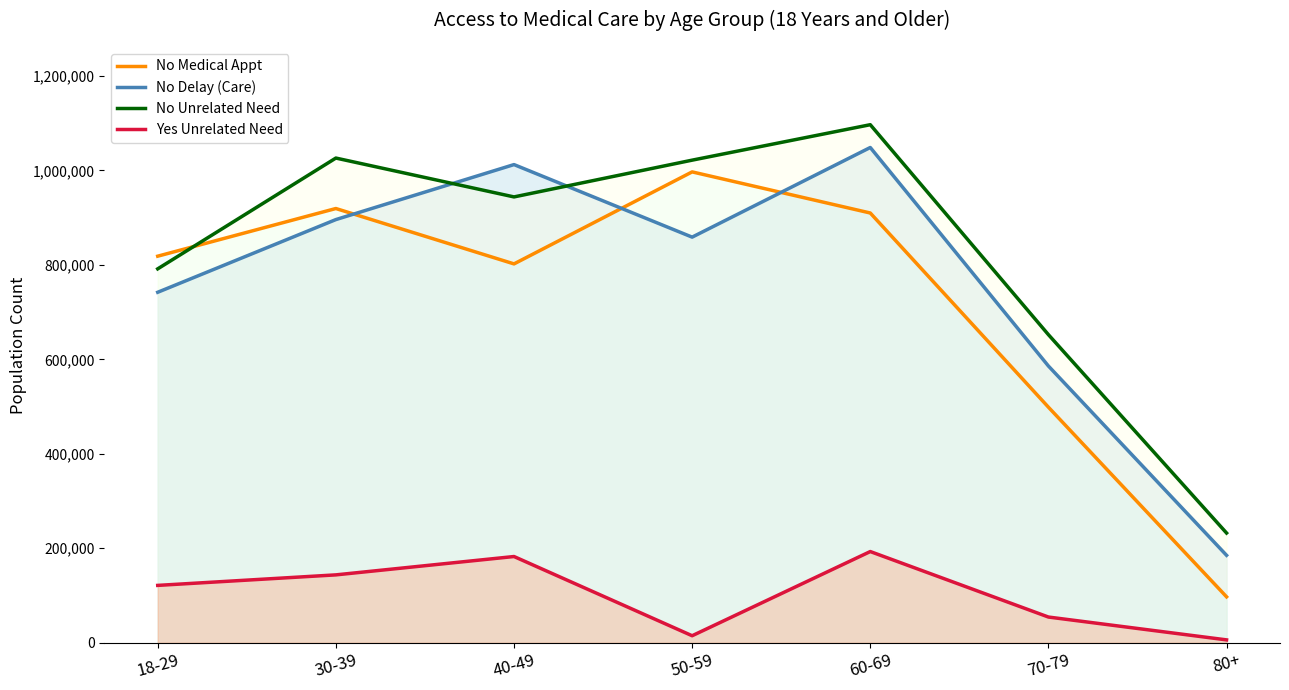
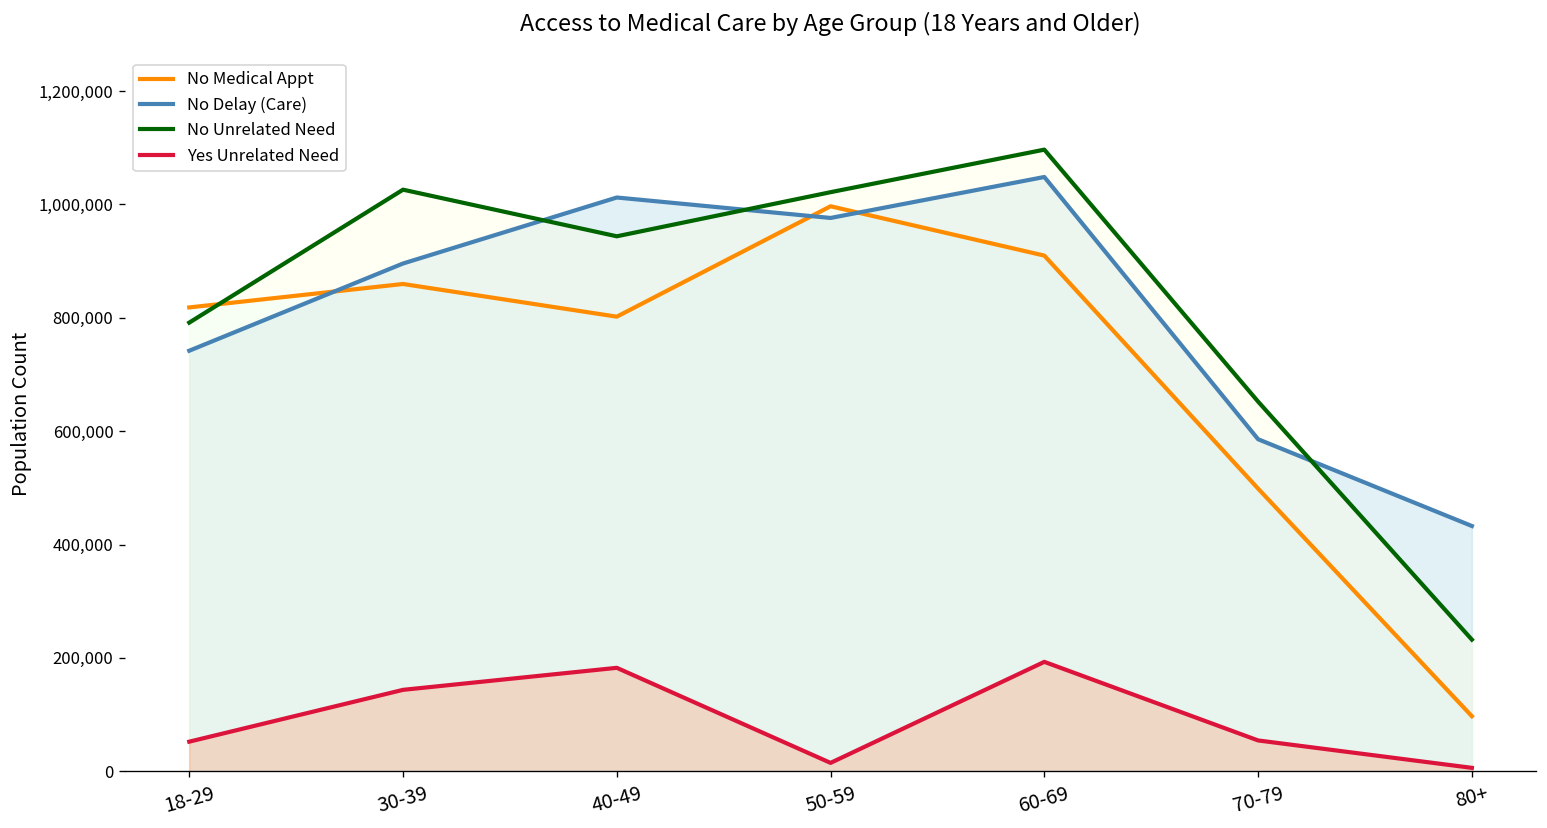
Yes Unrelated Need, 18-29: 120,000 -> 50,000
No Medical Appt, 30-39: 920,000 -> 860,000
No Delay (Care), 50-59: 860,000 -> 980,000
No Delay (Care), 80+: 190,000 -> 430,000
